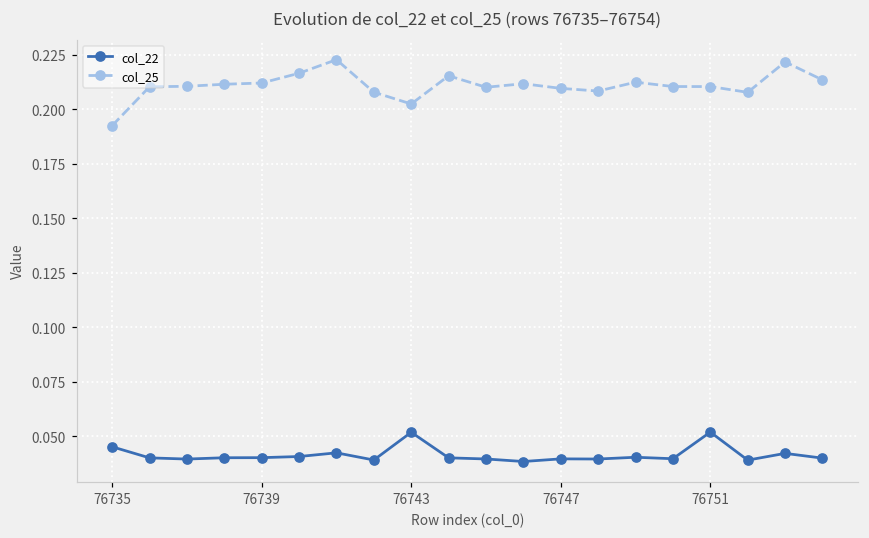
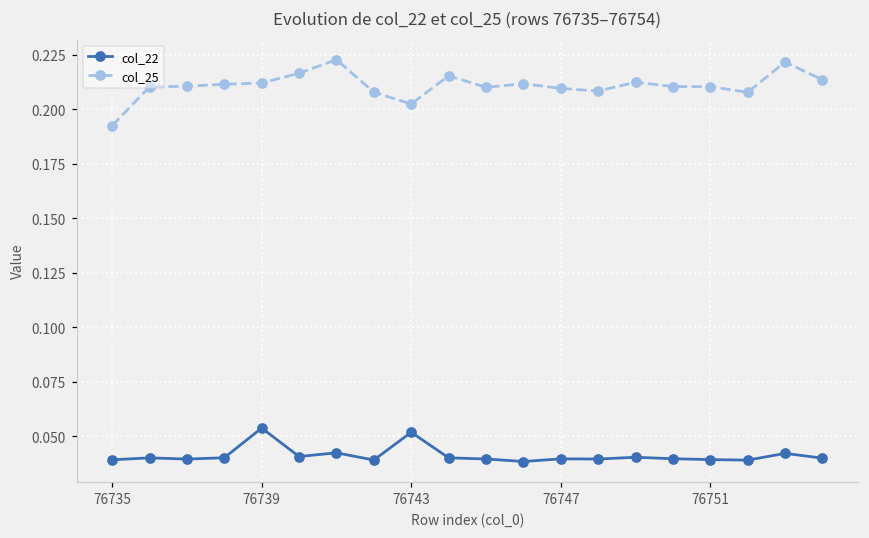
col_22, 76735: 0.045 -> 0.039
col_22, 76739: 0.040 -> 0.054
col_22, 76751: 0.052 -> 0.039
